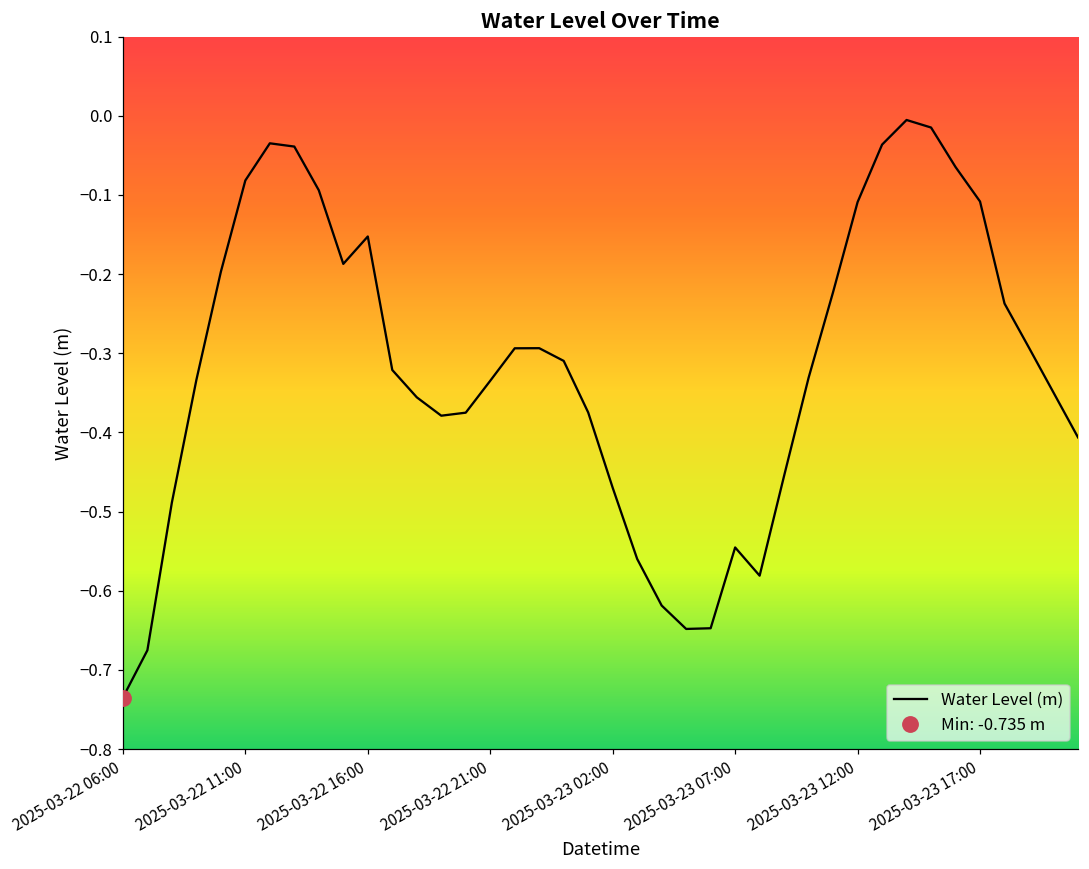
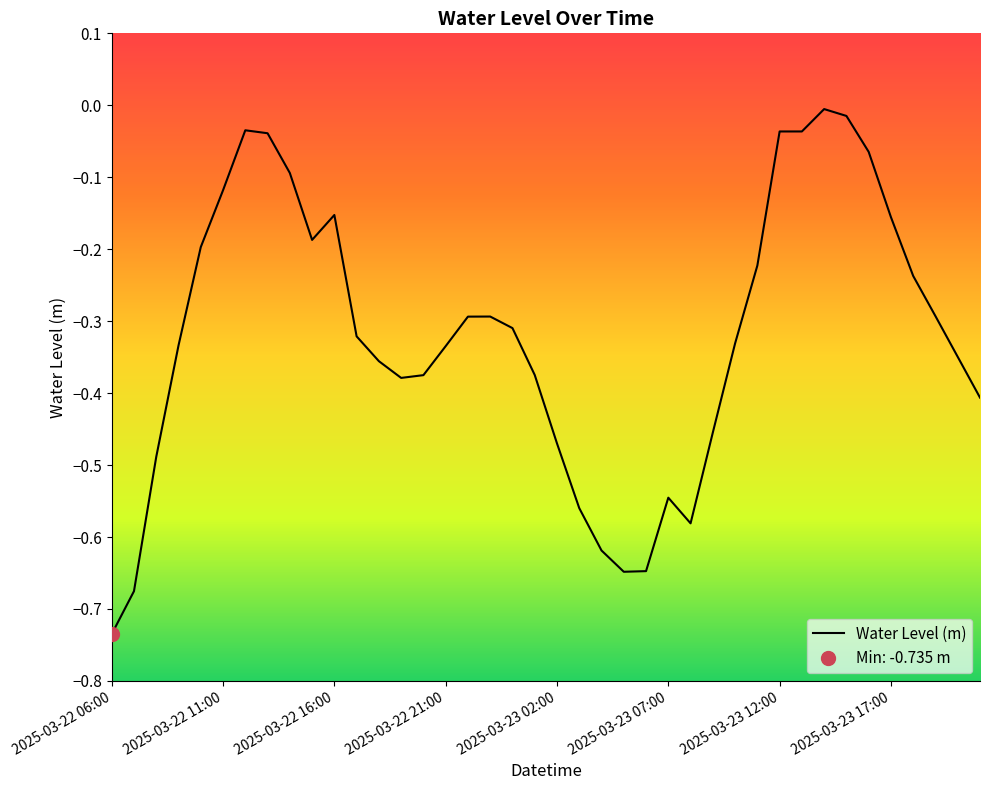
Water Level (m), 2025-03-22 11:00: -0.08 -> -0.12
Water Level (m), 2025-03-23 12:00: -0.11 -> -0.04
Water Level (m), 2025-03-23 17:00: -0.11 -> -0.16
